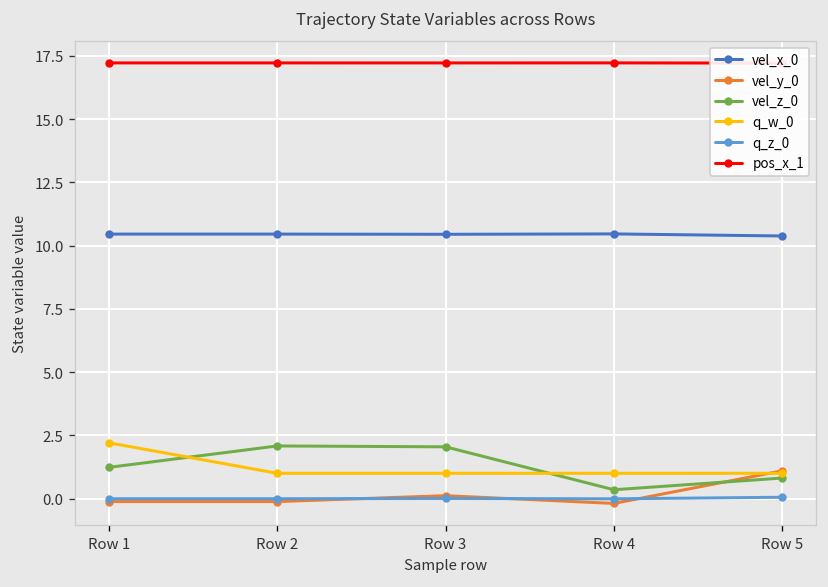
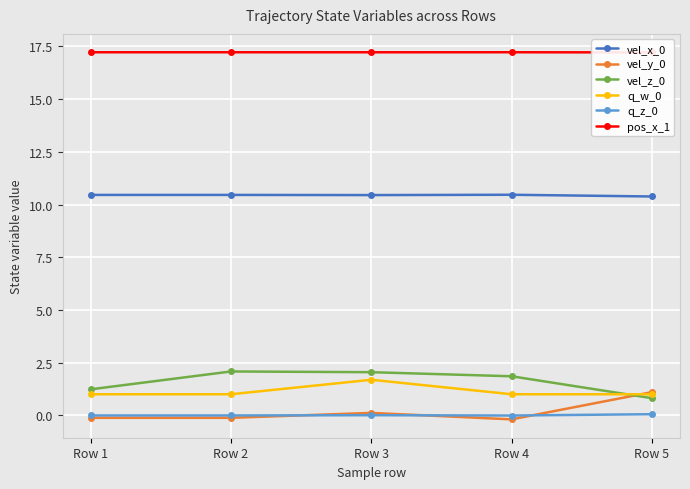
q_w_0, Row 1: 2.2 -> 1.0
q_w_0, Row 3: 1.0 -> 1.7
vel_z_0, Row 4: 0.3 -> 1.9
